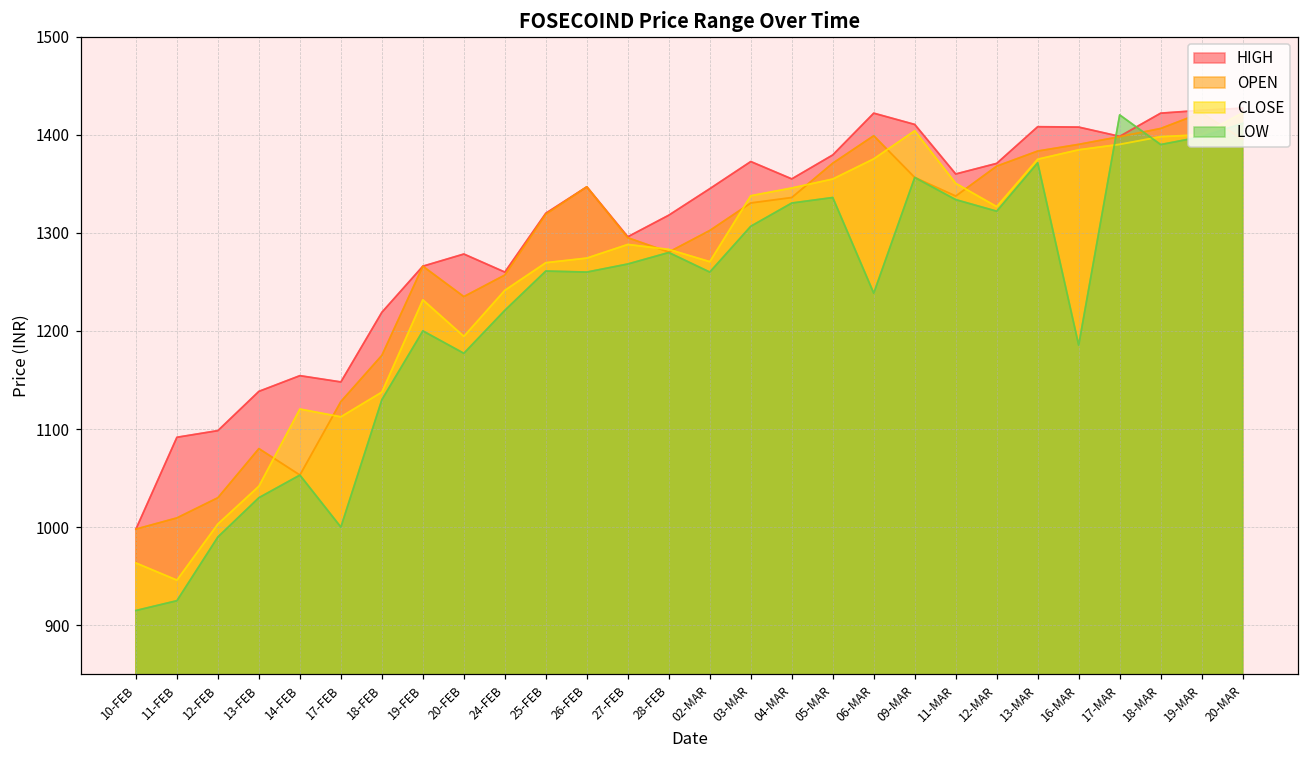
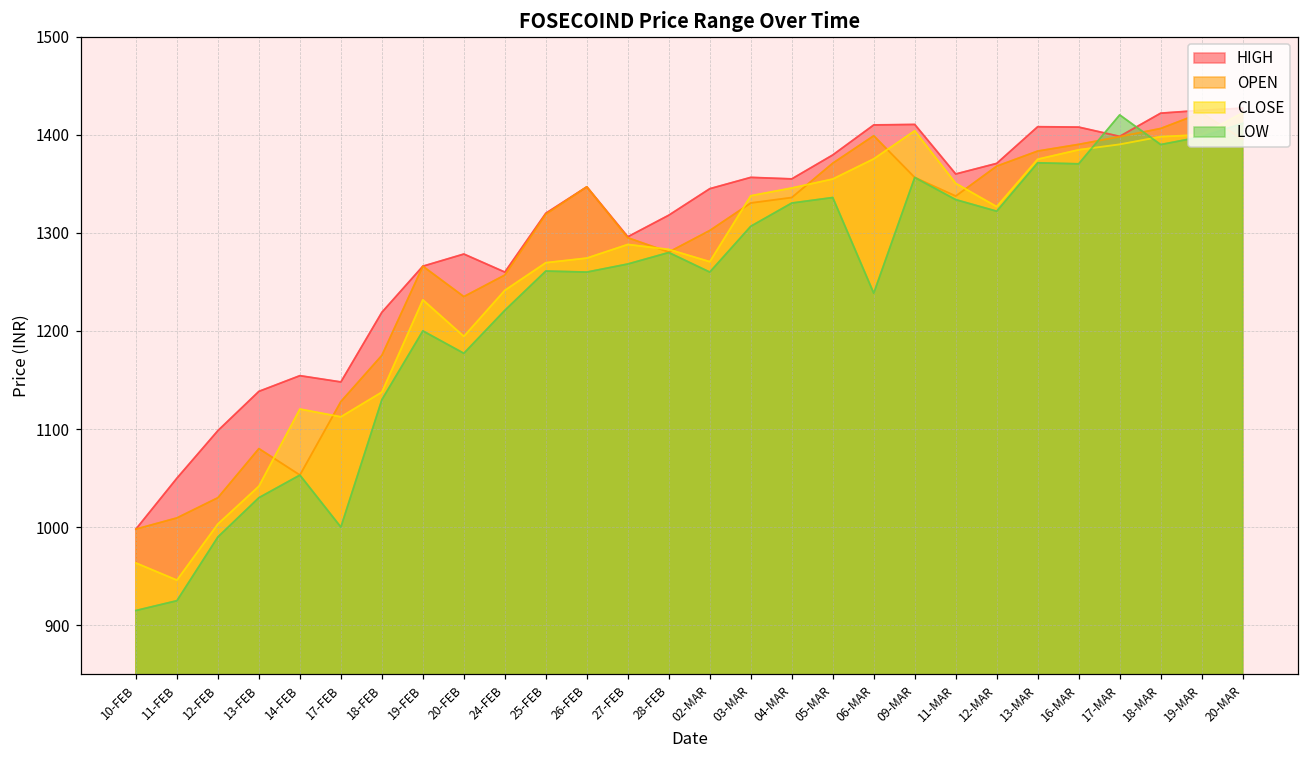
HIGH, 11-FEB: 1090 -> 1050
HIGH, 03-MAR: 1370 -> 1360
HIGH, 06-MAR: 1420 -> 1410
LOW, 16-MAR: 1190 -> 1370
